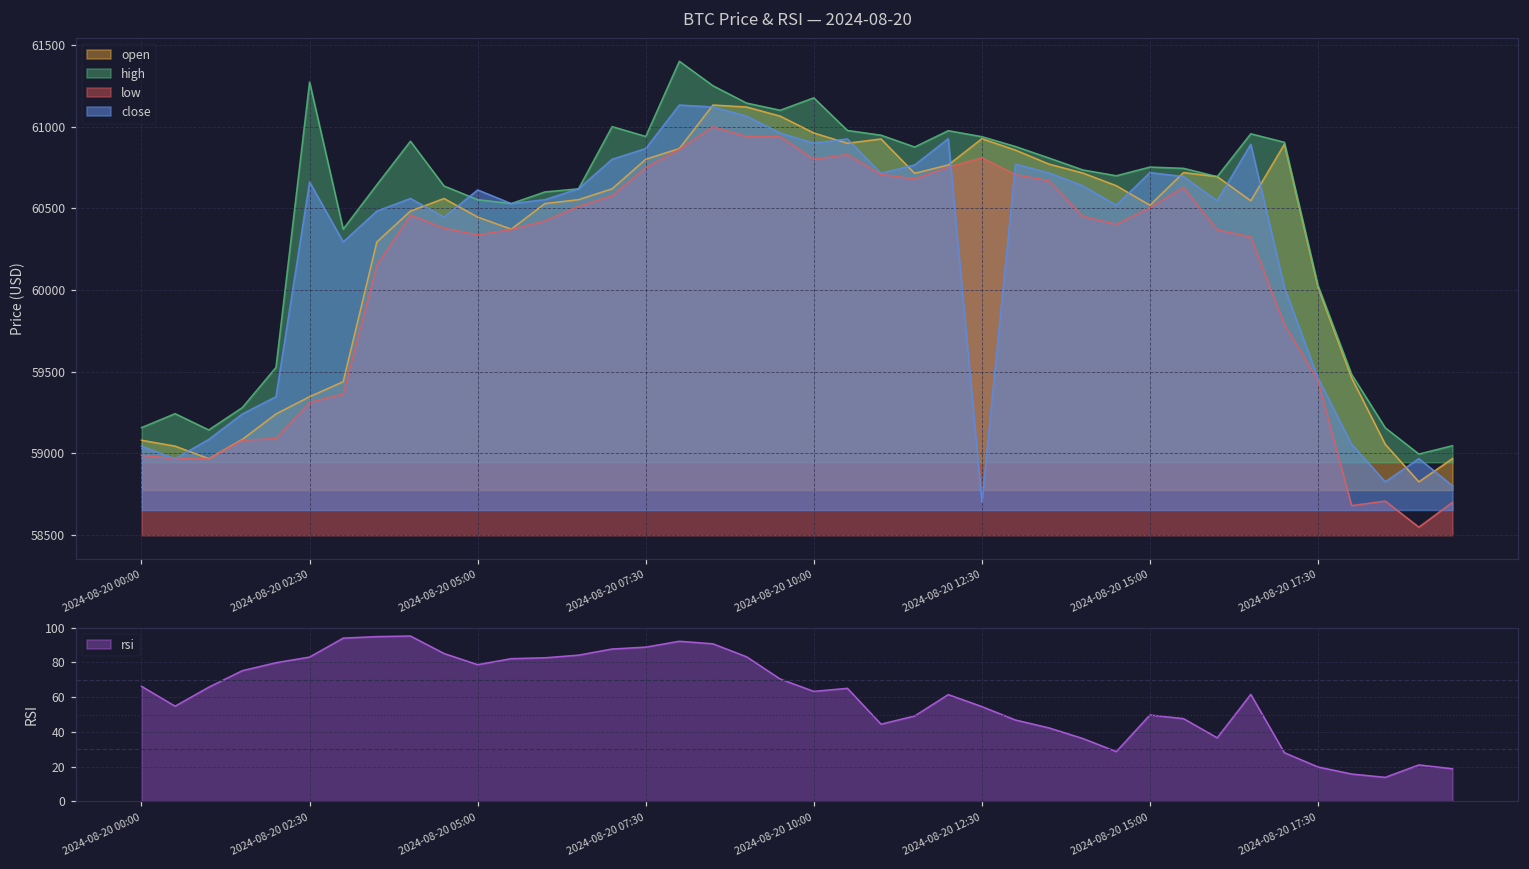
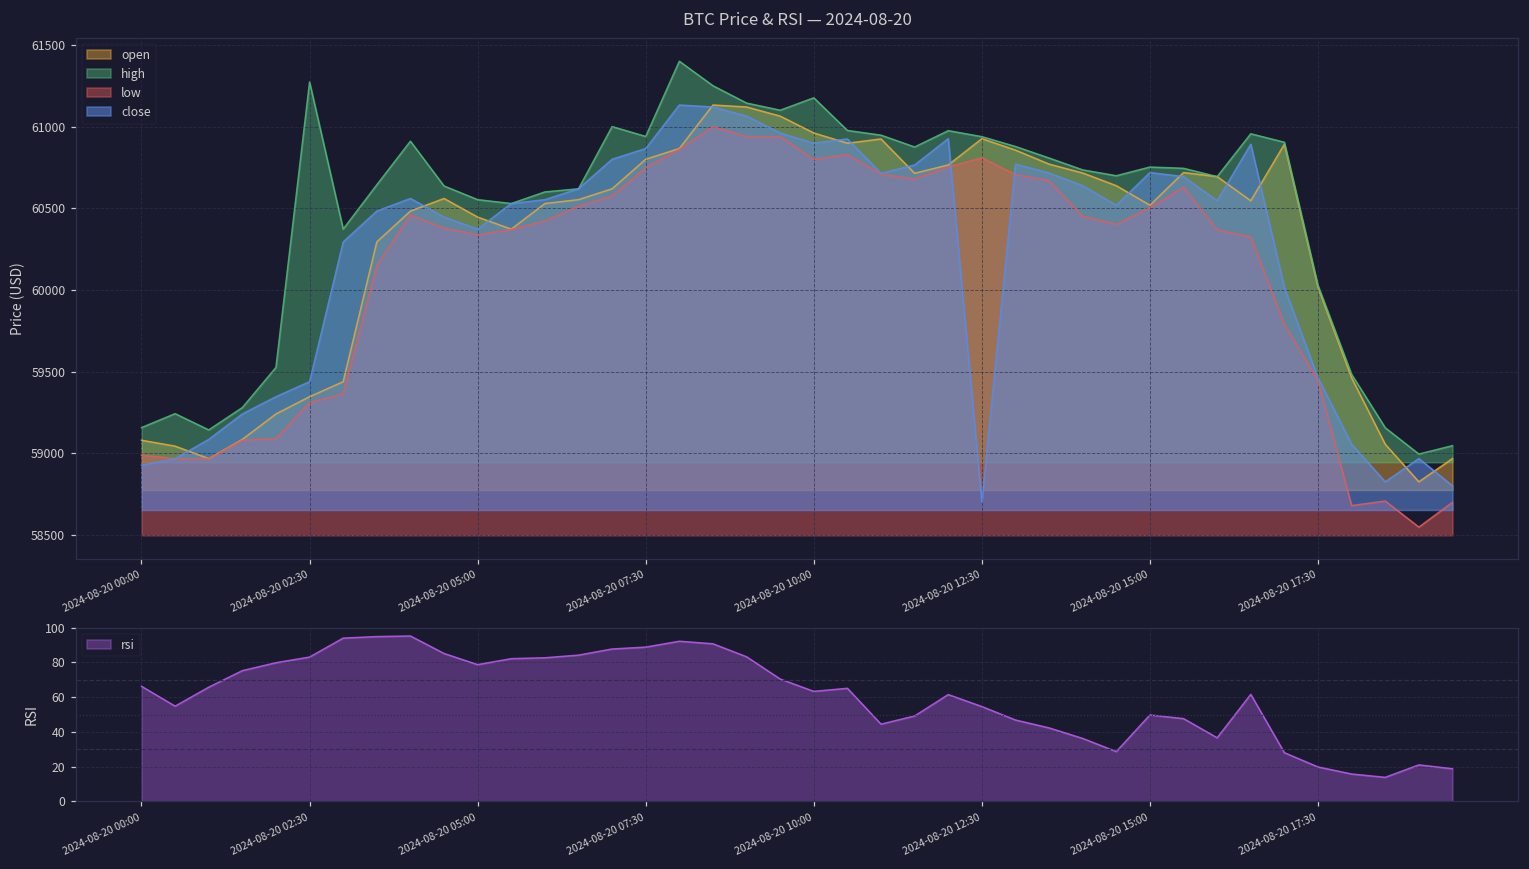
BTC Price & RSI — 2024-08-20, close, 2024-08-20 00:00: 59040 -> 58930
BTC Price & RSI — 2024-08-20, close, 2024-08-20 02:30: 60660 -> 59440
BTC Price & RSI — 2024-08-20, close, 2024-08-20 05:00: 60610 -> 60370
